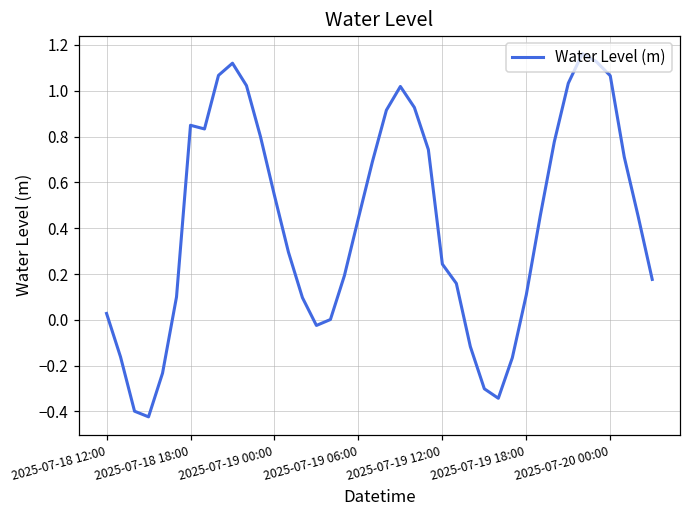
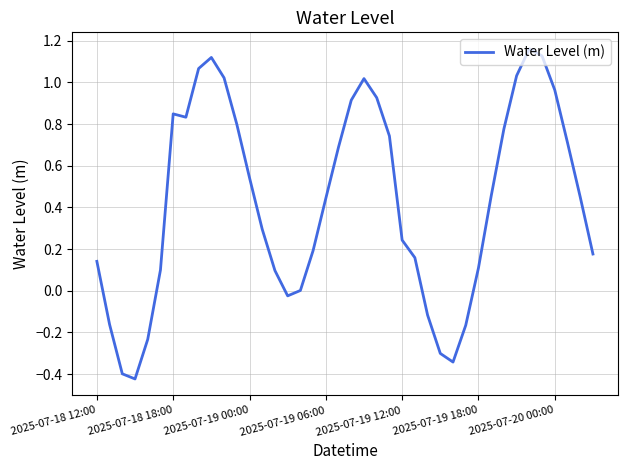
2025-07-18 12:00: 0.03 -> 0.14
2025-07-20 00:00: 1.07 -> 0.96
